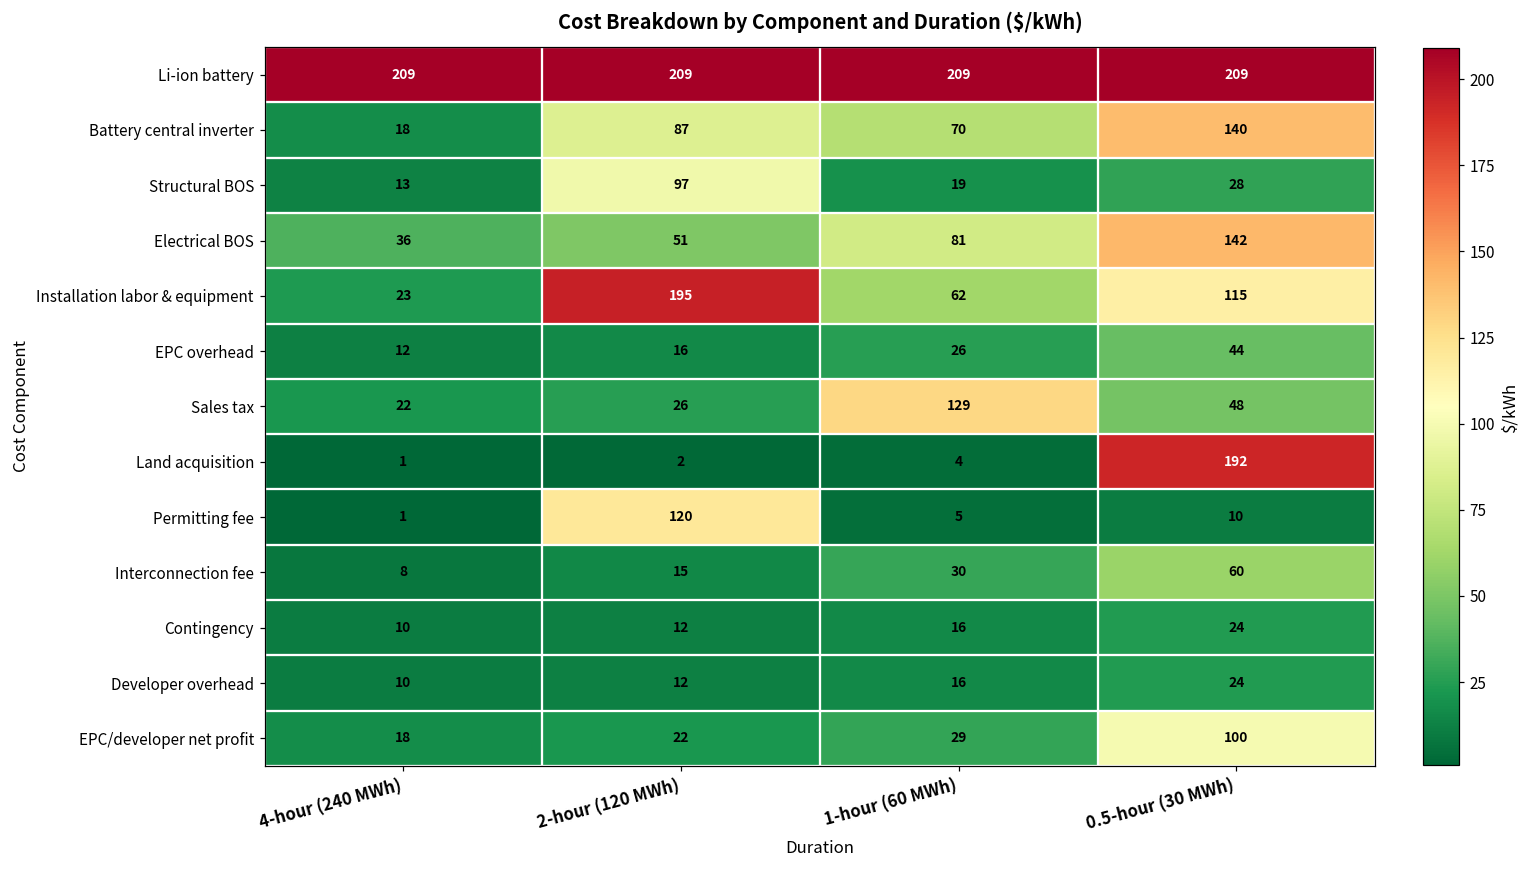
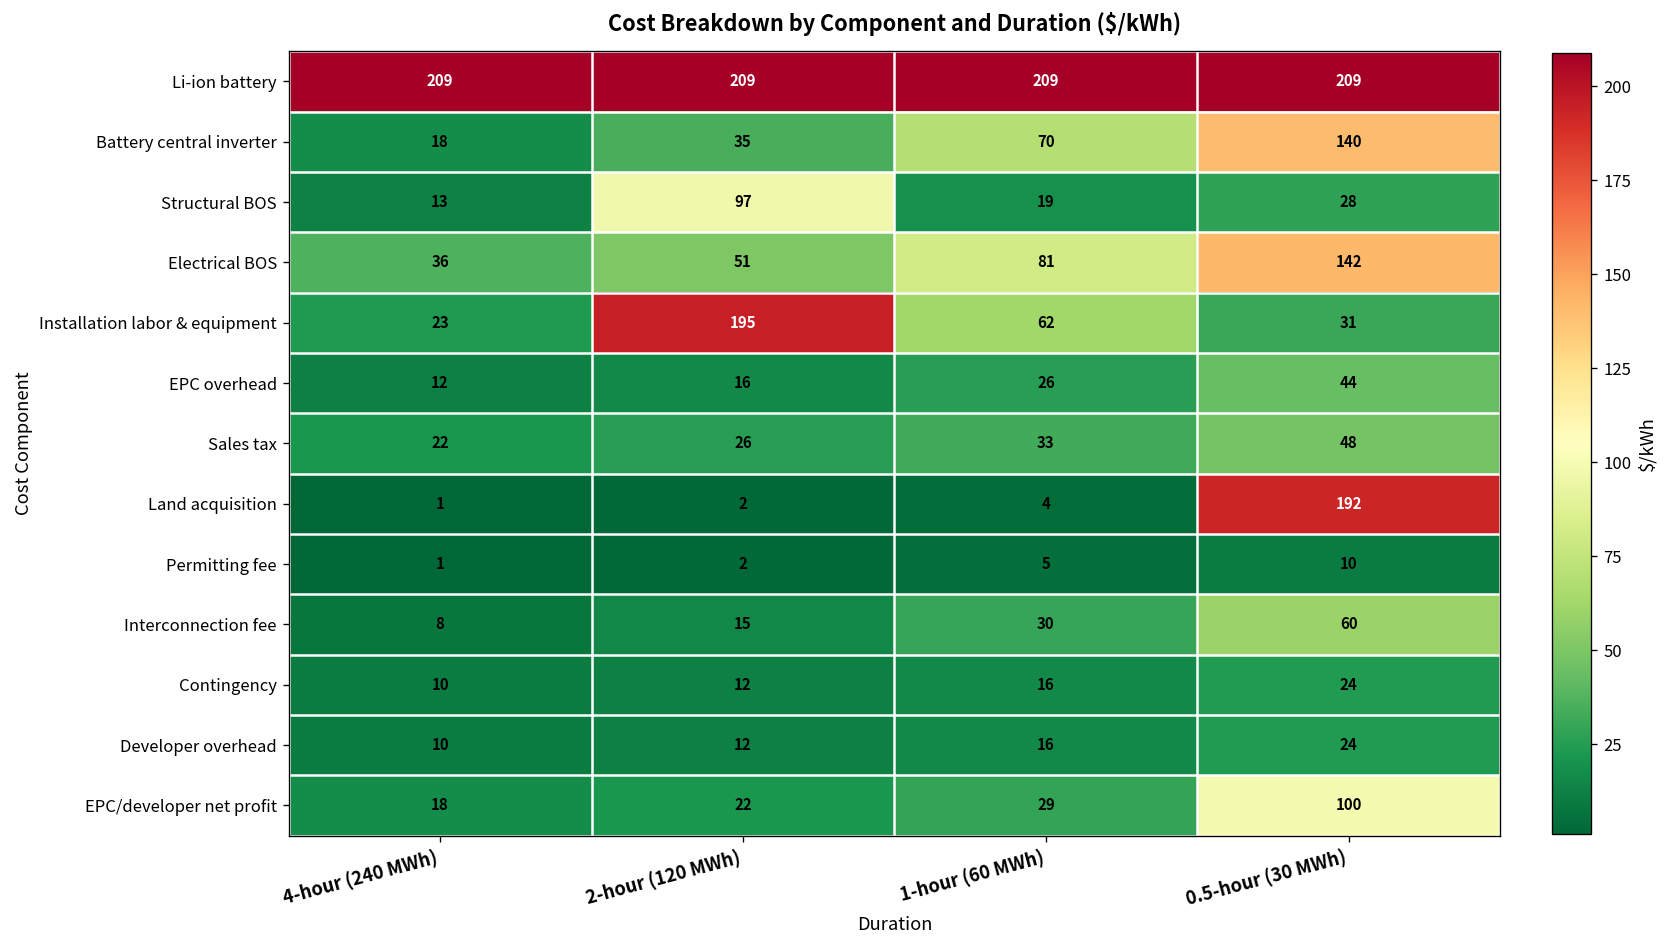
Battery central inverter, 2-hour (120 MWh): 87 -> 35
Installation labor & equipment, 0.5-hour (30 MWh): 115 -> 31
Sales tax, 1-hour (60 MWh): 129 -> 33
Permitting fee, 2-hour (120 MWh): 120 -> 2
